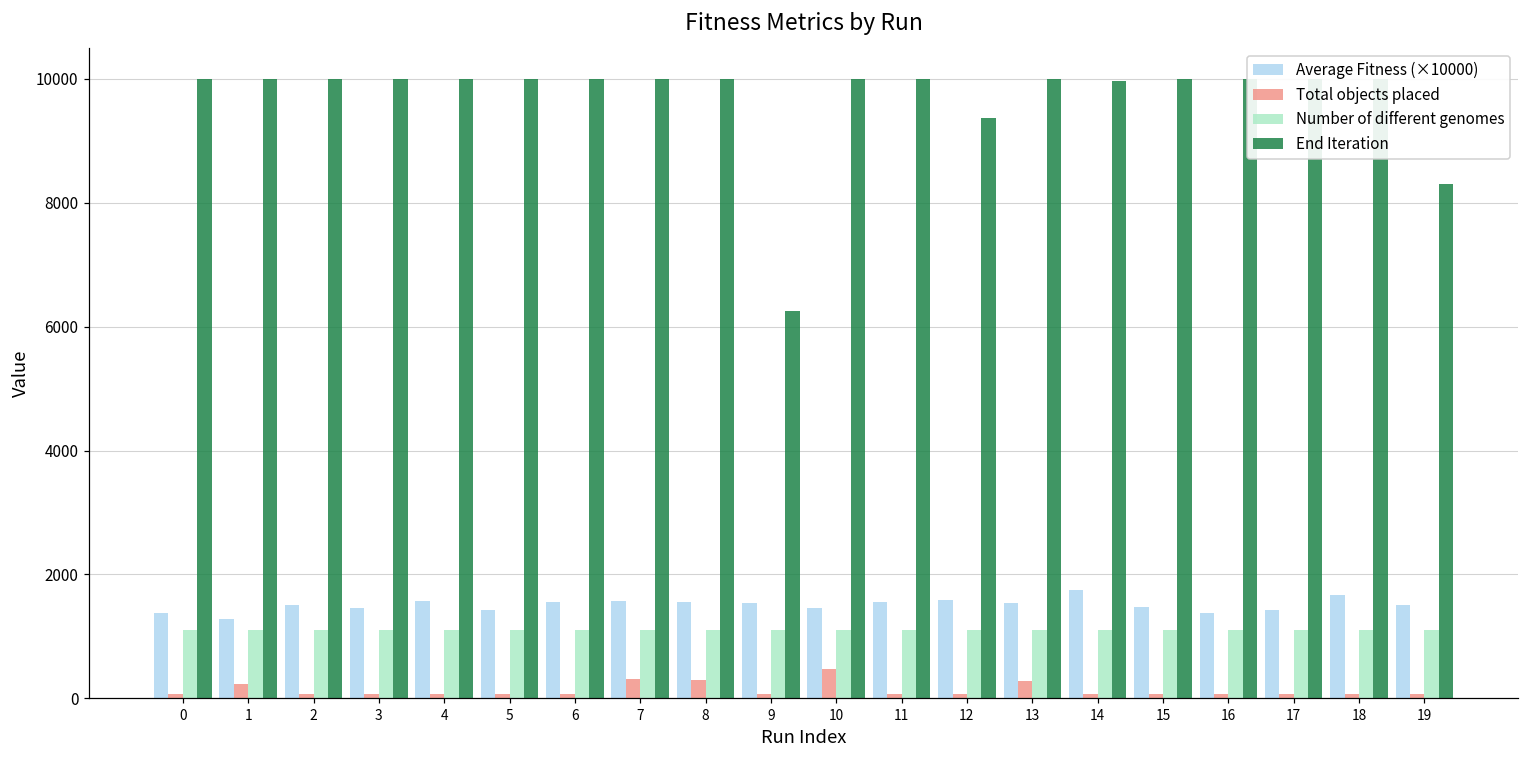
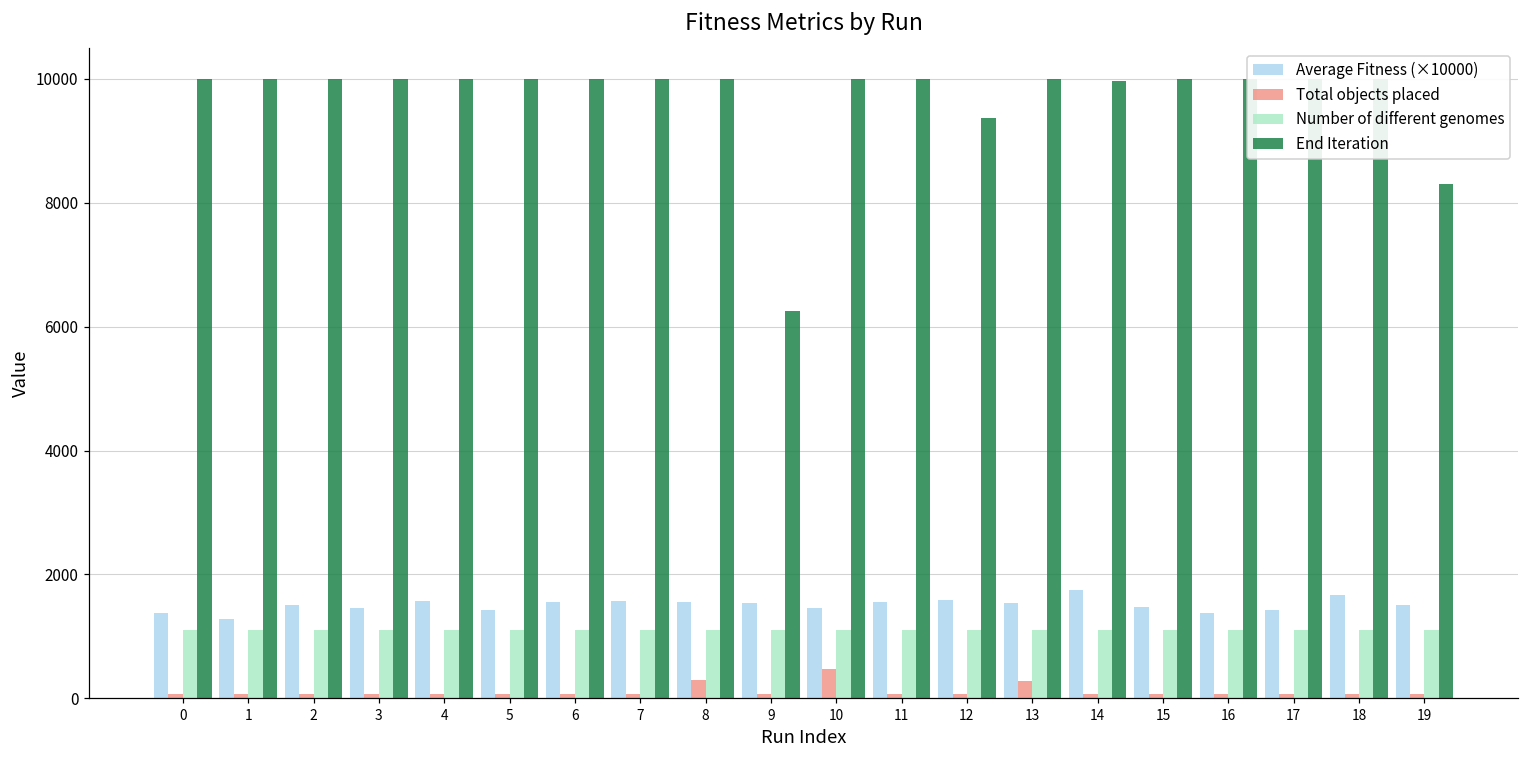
Total objects placed, 1: 200 -> 100
Total objects placed, 7: 300 -> 100
